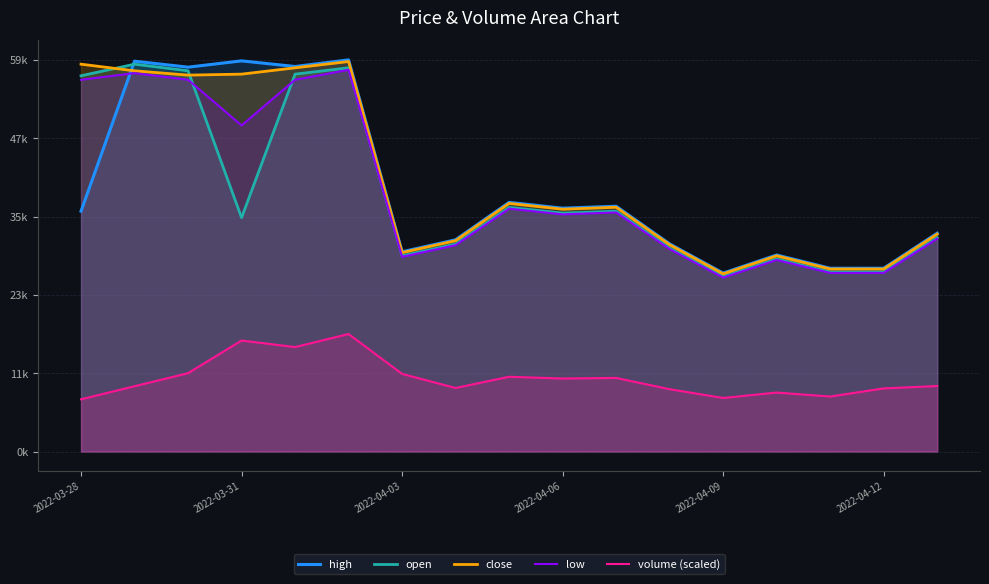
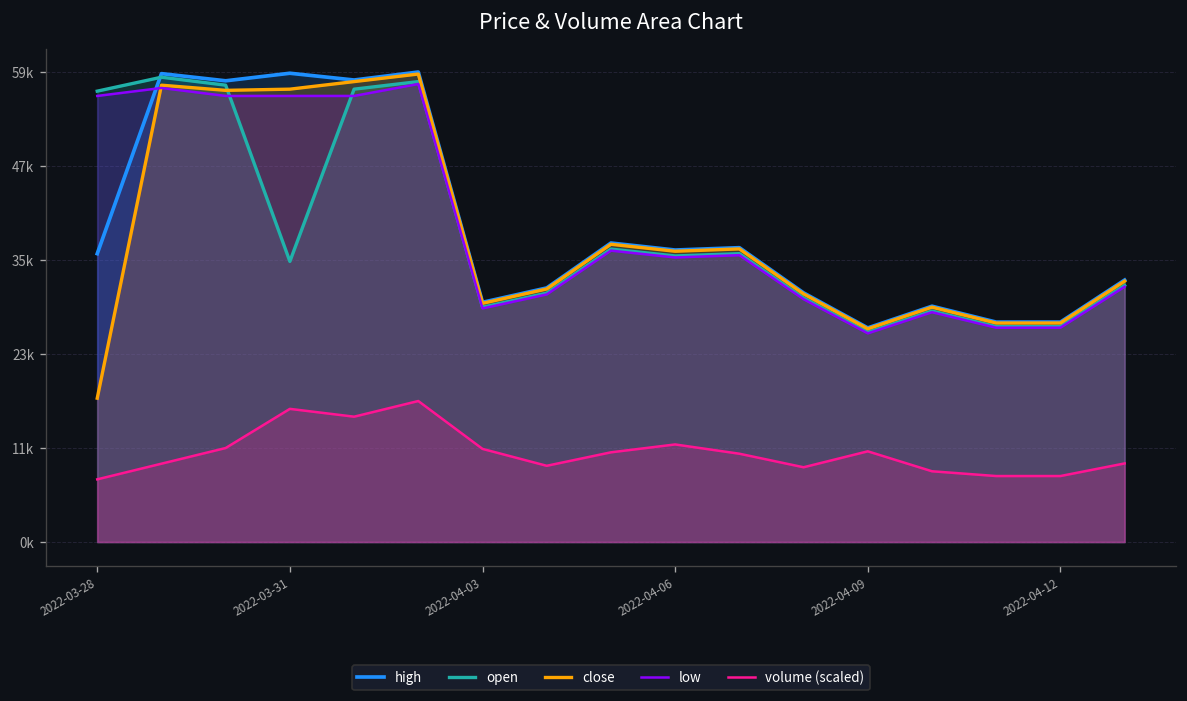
close, 2022-03-28: 58000 -> 18000
low, 2022-03-31: 49000 -> 56000
volume (scaled), 2022-04-06: 11000 -> 12000
volume (scaled), 2022-04-09: 8000 -> 11000
volume (scaled), 2022-04-12: 10000 -> 8000
